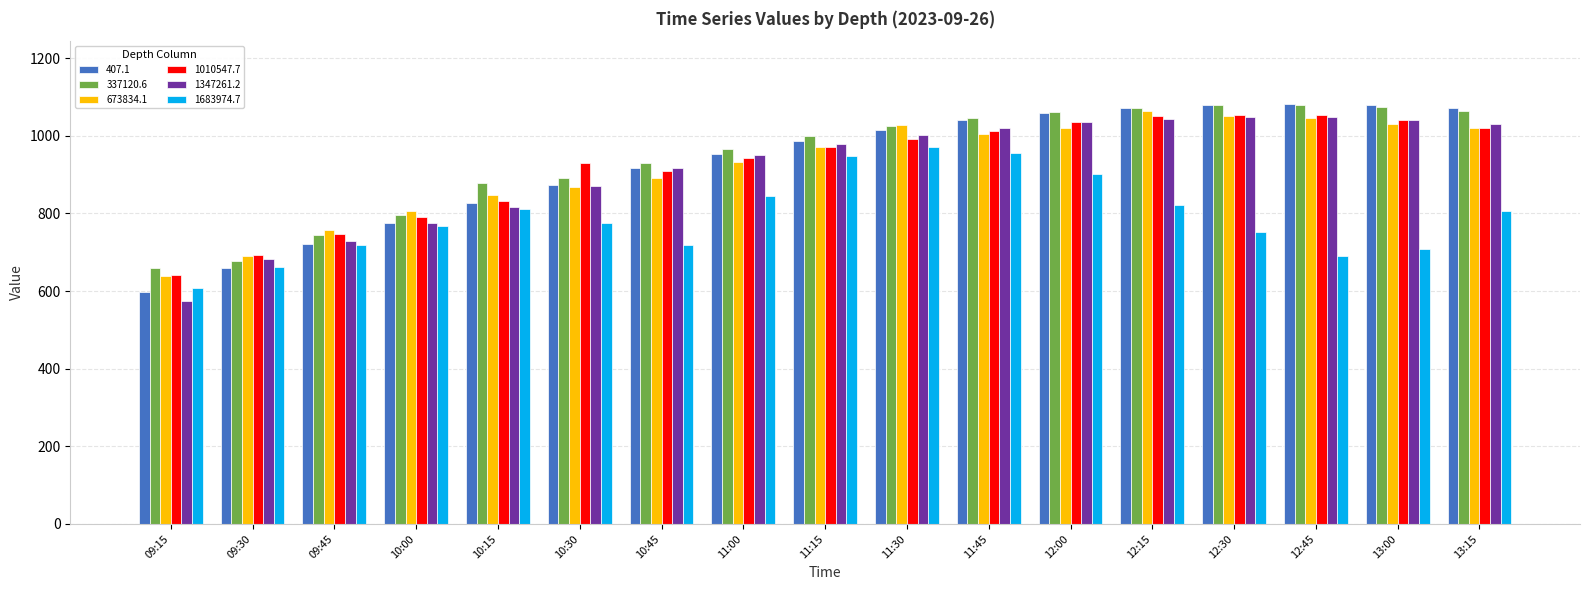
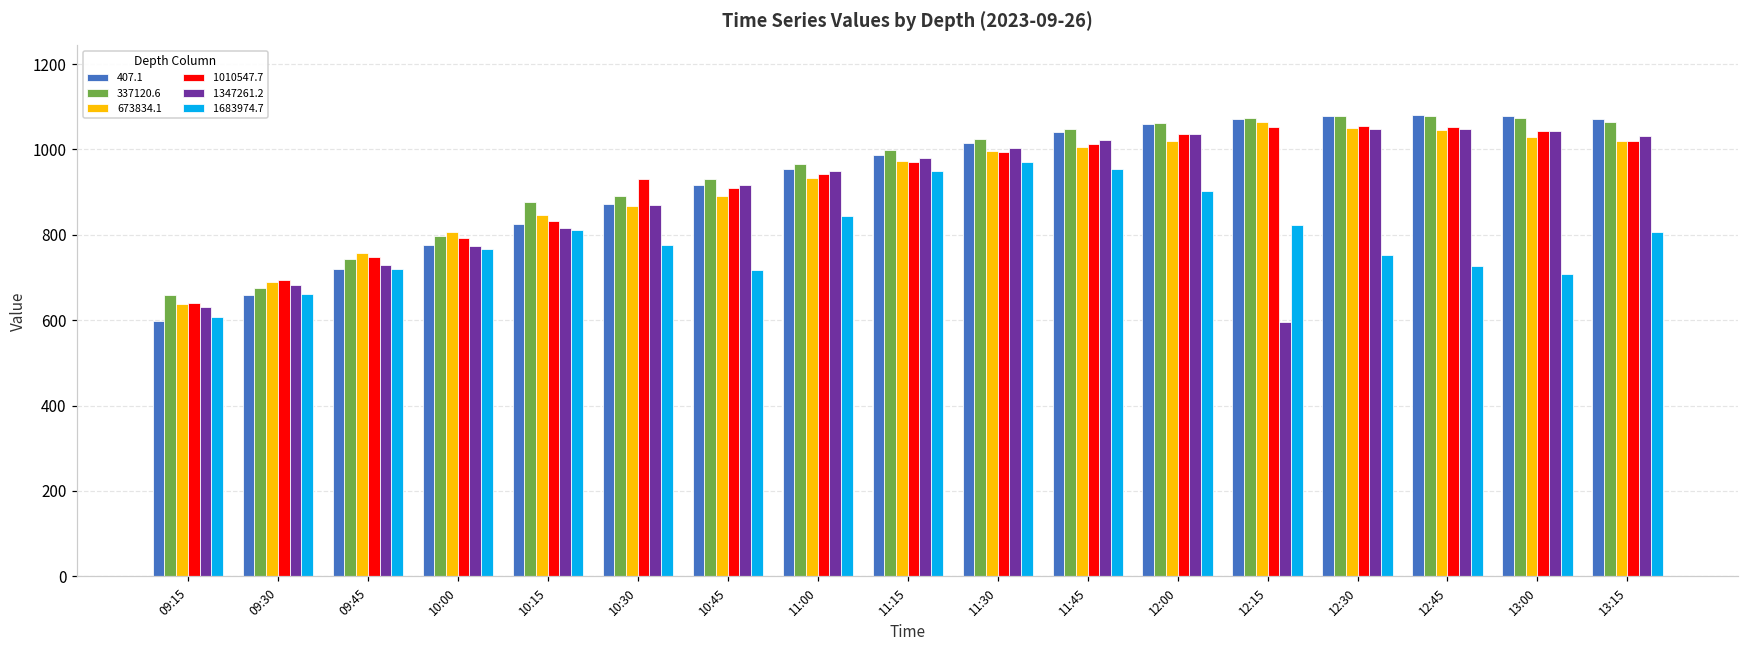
1347261.2, 09:15: 570 -> 630
673834.1, 11:30: 1030 -> 1000
1347261.2, 12:15: 1040 -> 600
1683974.7, 12:45: 690 -> 730
